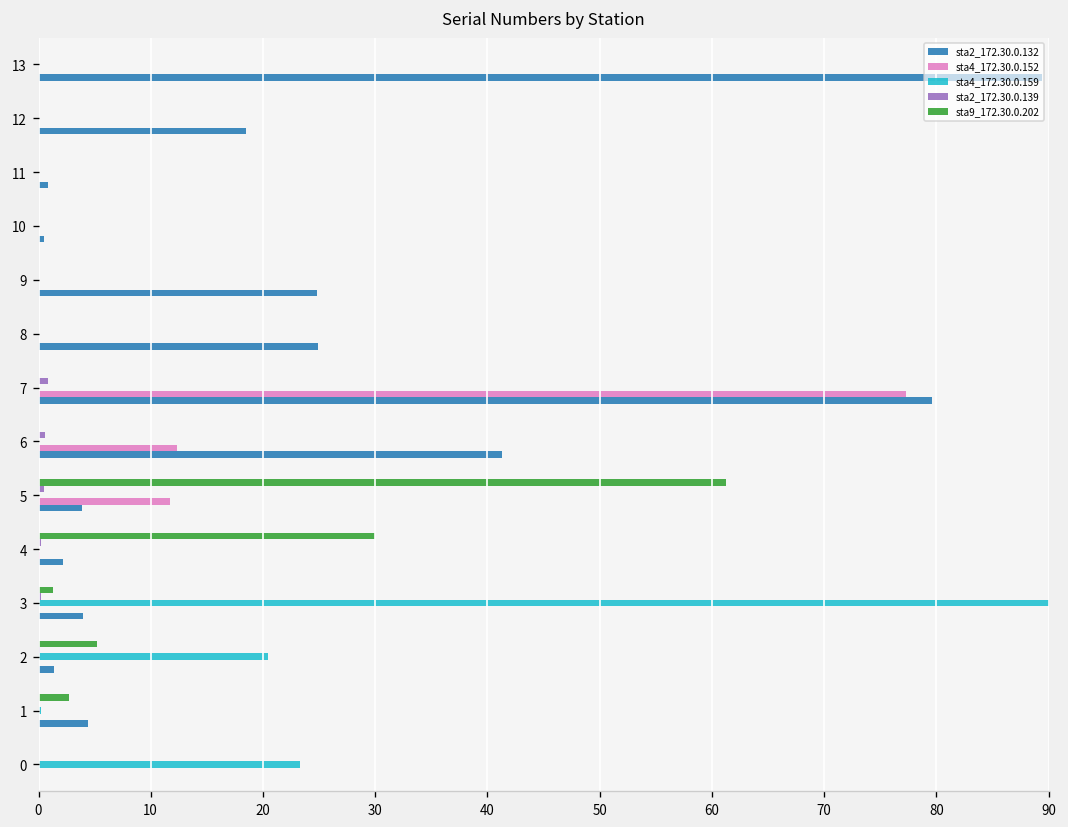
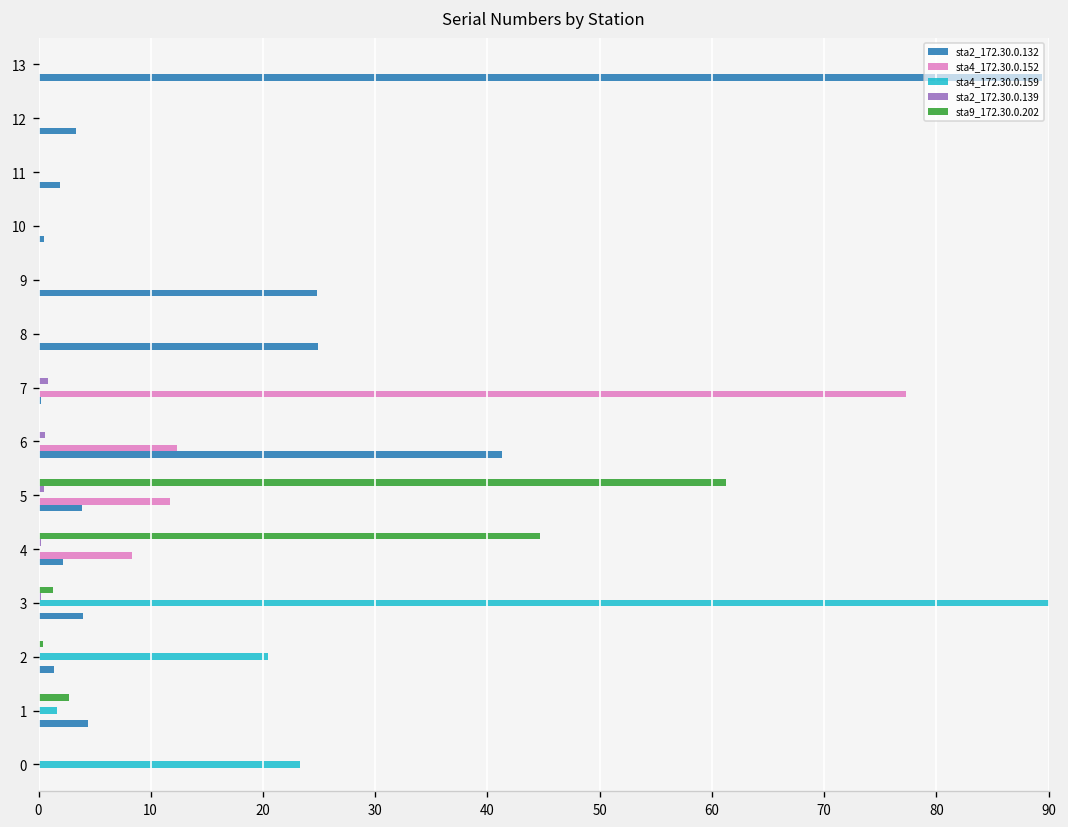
sta2_172.30.0.132, 12: 18 -> 3
sta2_172.30.0.132, 11: 1 -> 2
sta2_172.30.0.132, 7: 80 -> 0
sta9_172.30.0.202, 4: 30 -> 45
sta4_172.30.0.152, 4: 0 -> 8
sta9_172.30.0.202, 2: 5 -> 0
sta4_172.30.0.159, 1: 0 -> 2
